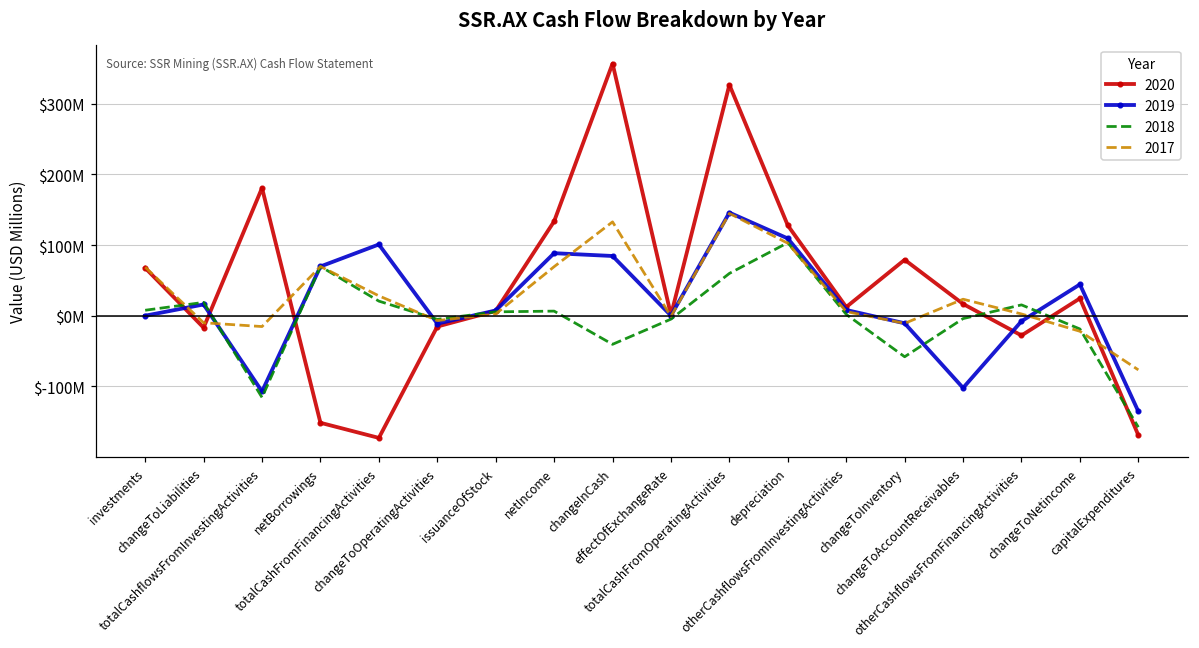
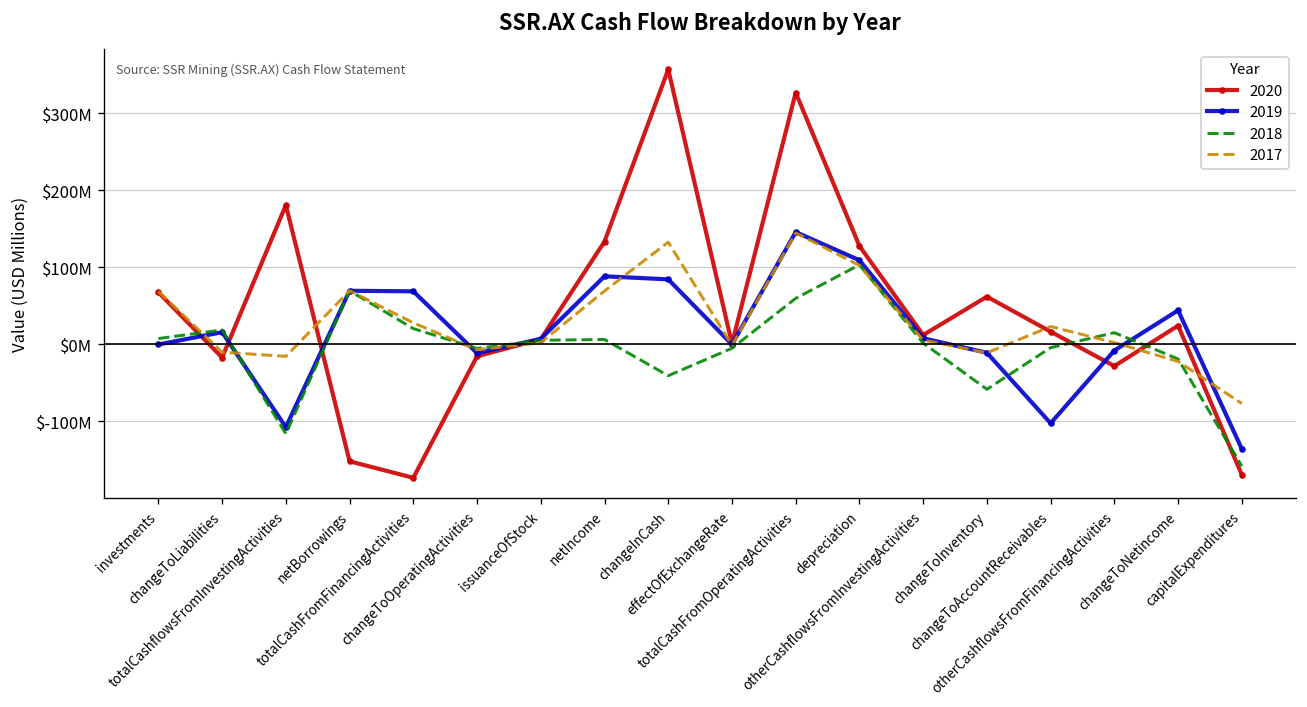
2019, totalCashFromFinancingActivities: $100000000 -> $70000000
2020, changeToInventory: $80000000 -> $60000000
